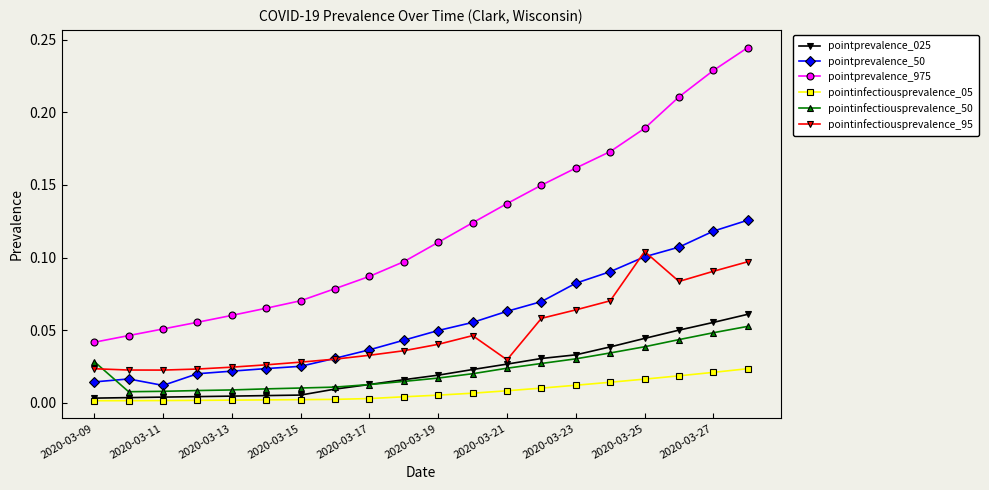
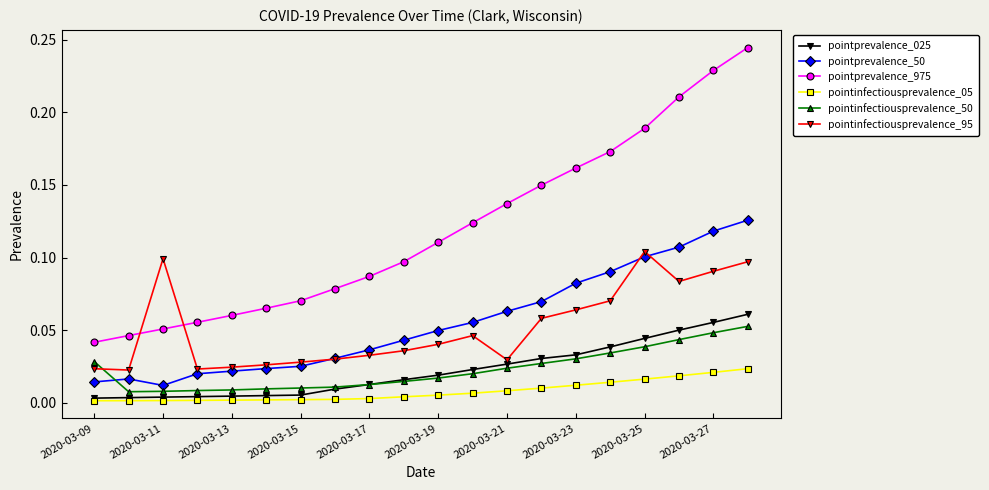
pointinfectiousprevalence_95, 2020-03-11: 0.023 -> 0.099
